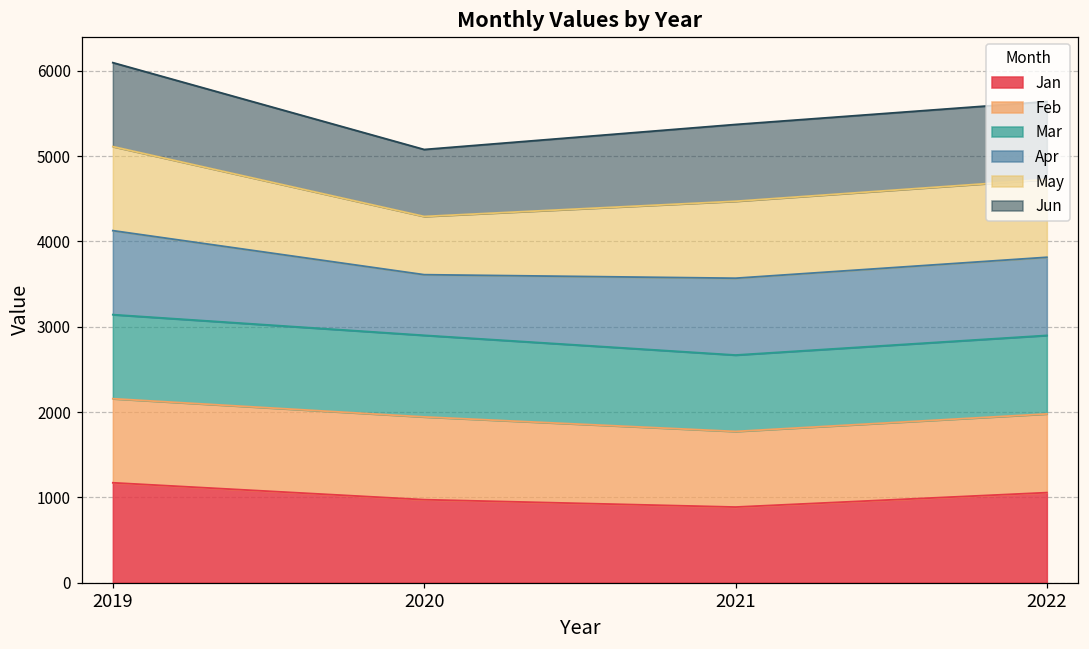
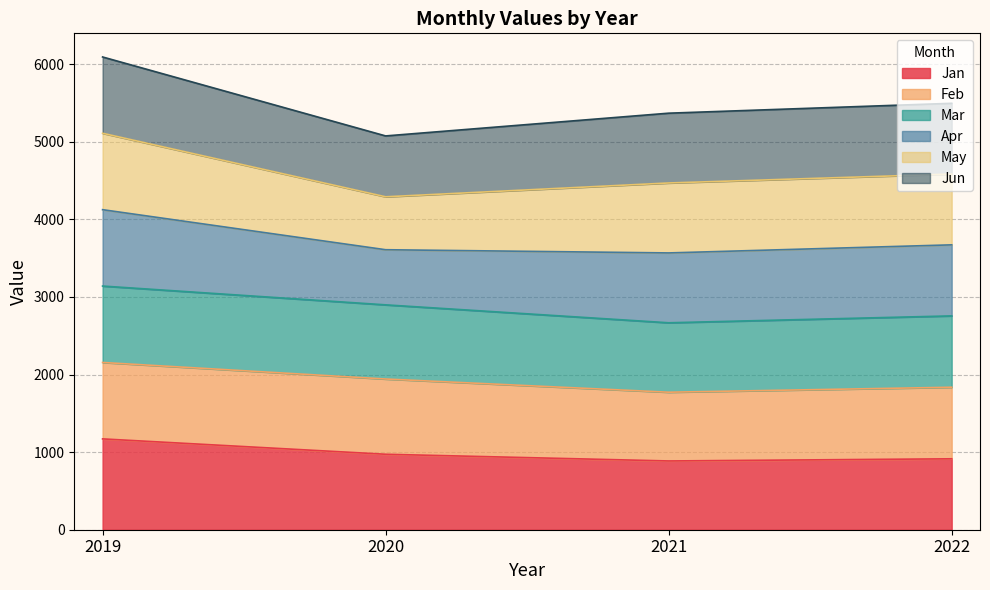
Jan, 2022: 1100 -> 900
